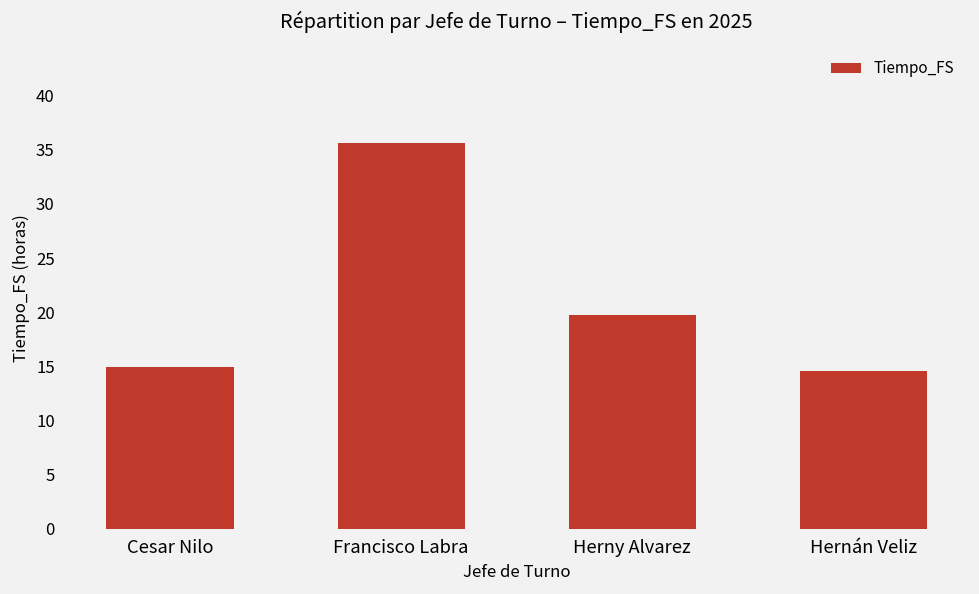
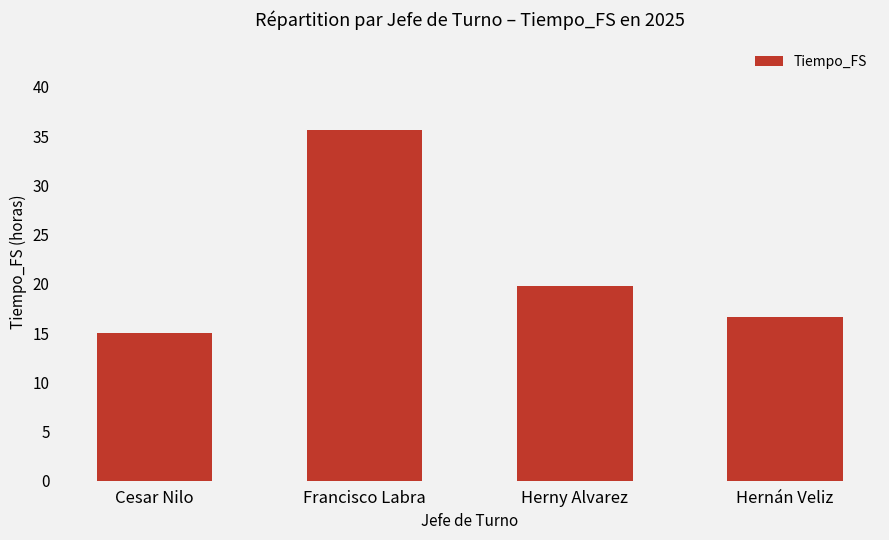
Hernán Veliz: 15 -> 17
